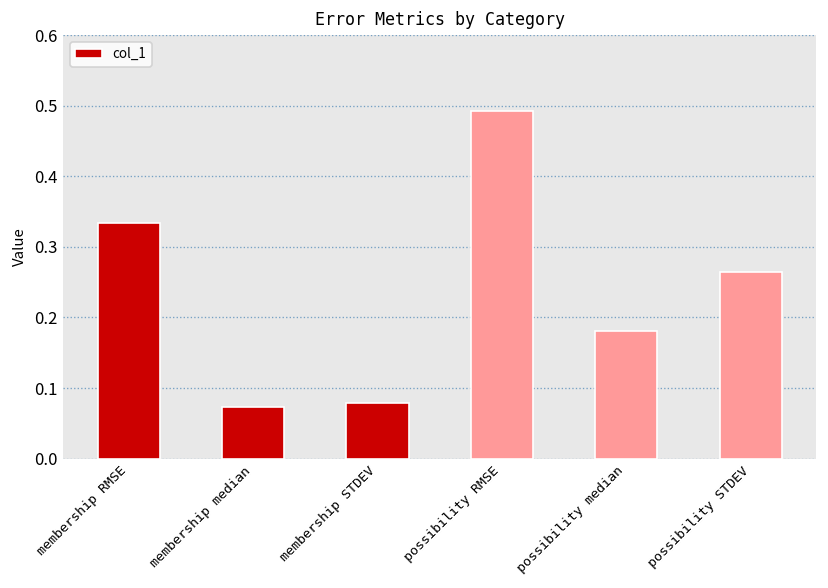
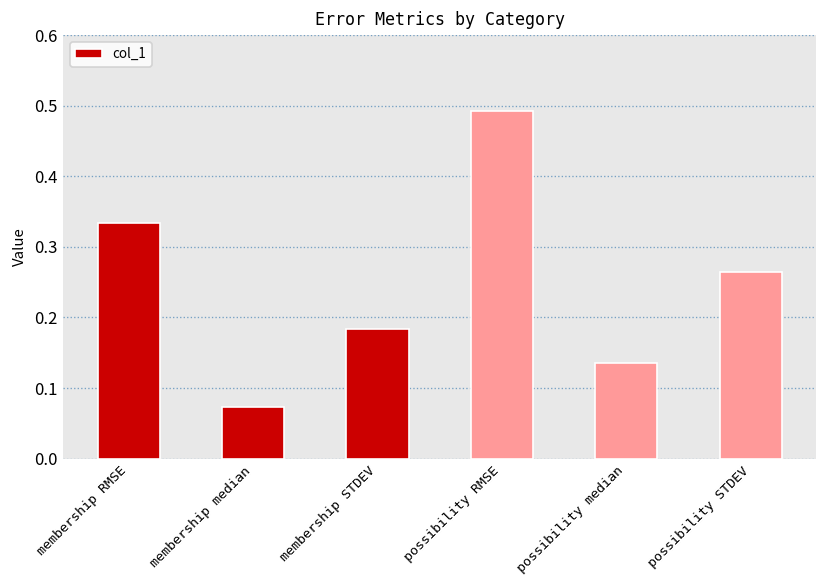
membership STDEV: 0.08 -> 0.18
possibility median: 0.18 -> 0.14
